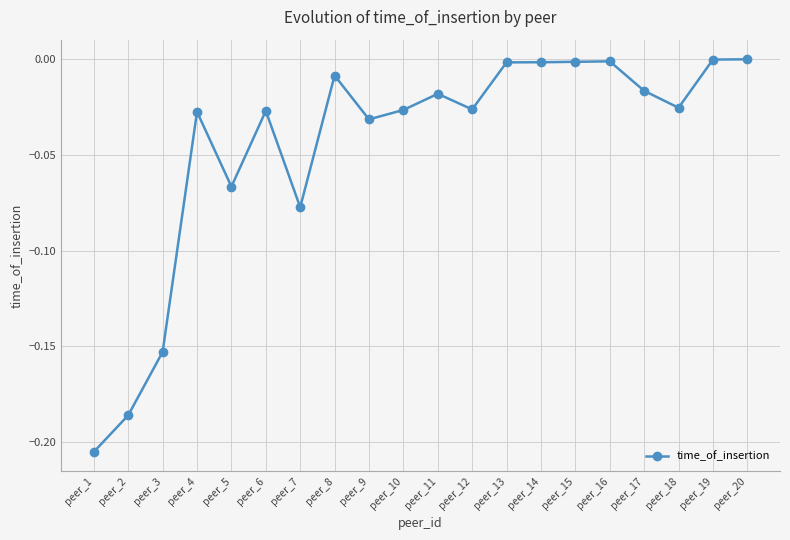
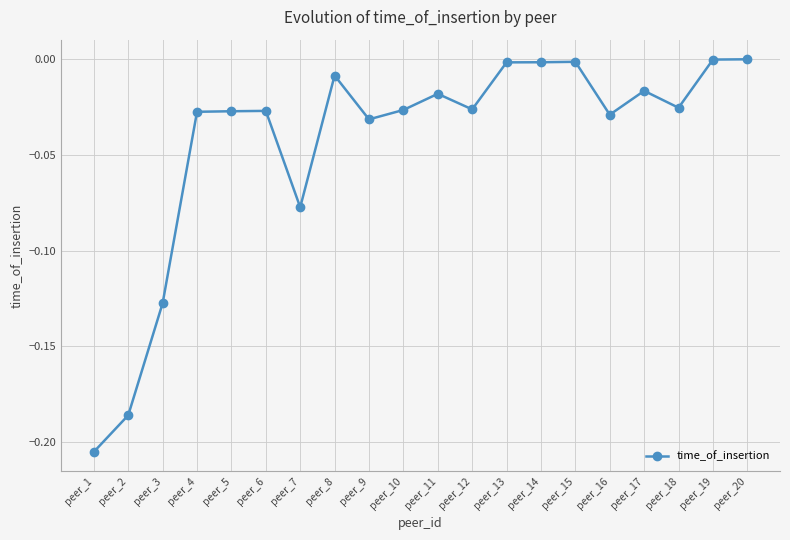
peer_3: -0.153 -> -0.128
peer_5: -0.067 -> -0.027
peer_16: -0.001 -> -0.029
